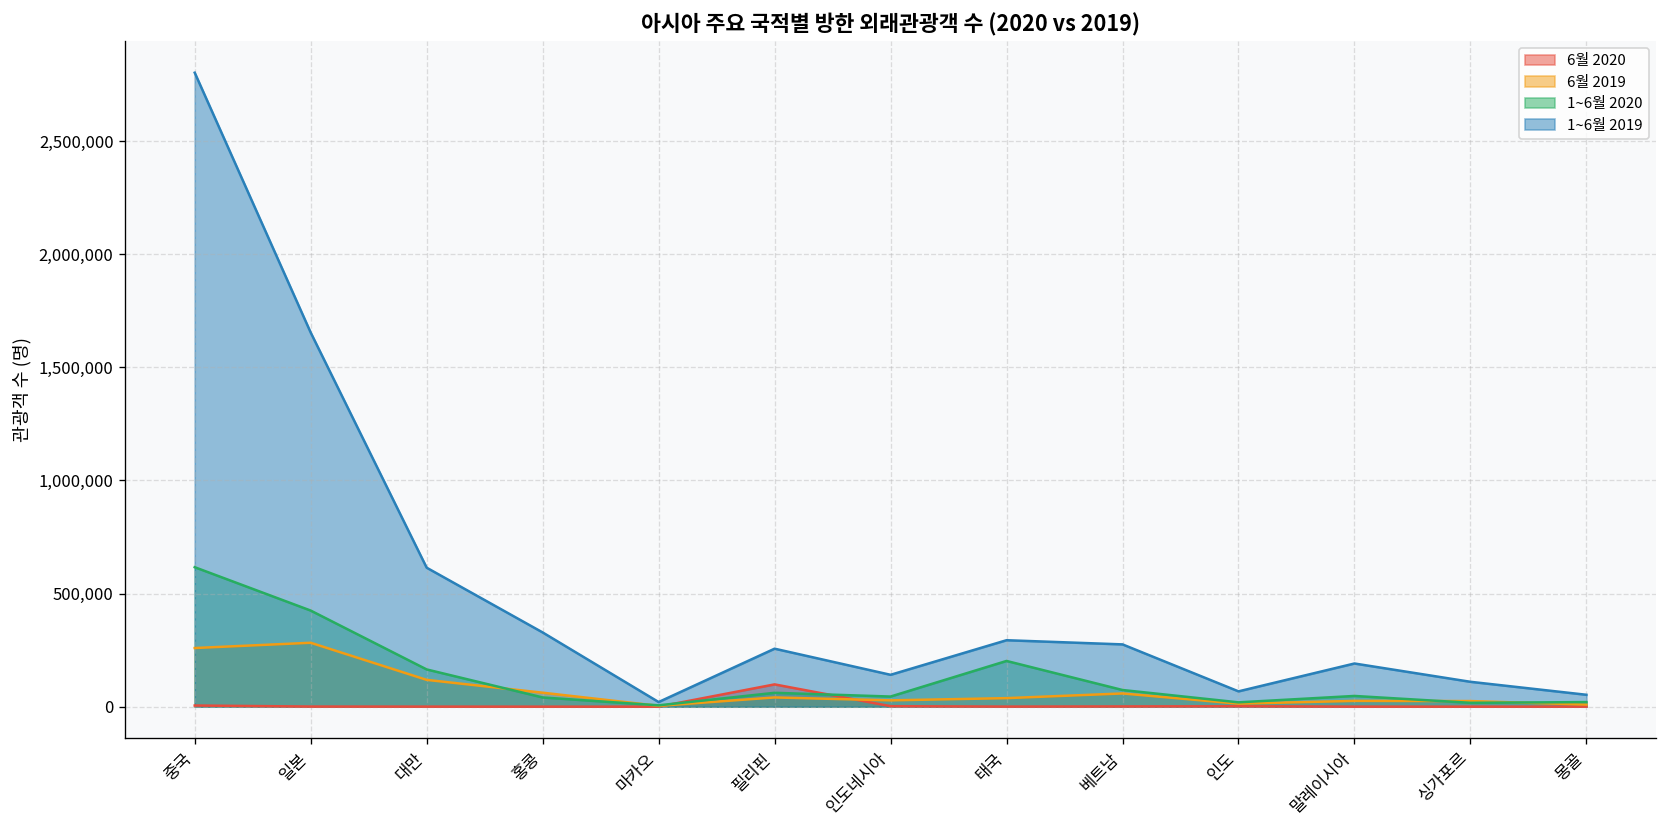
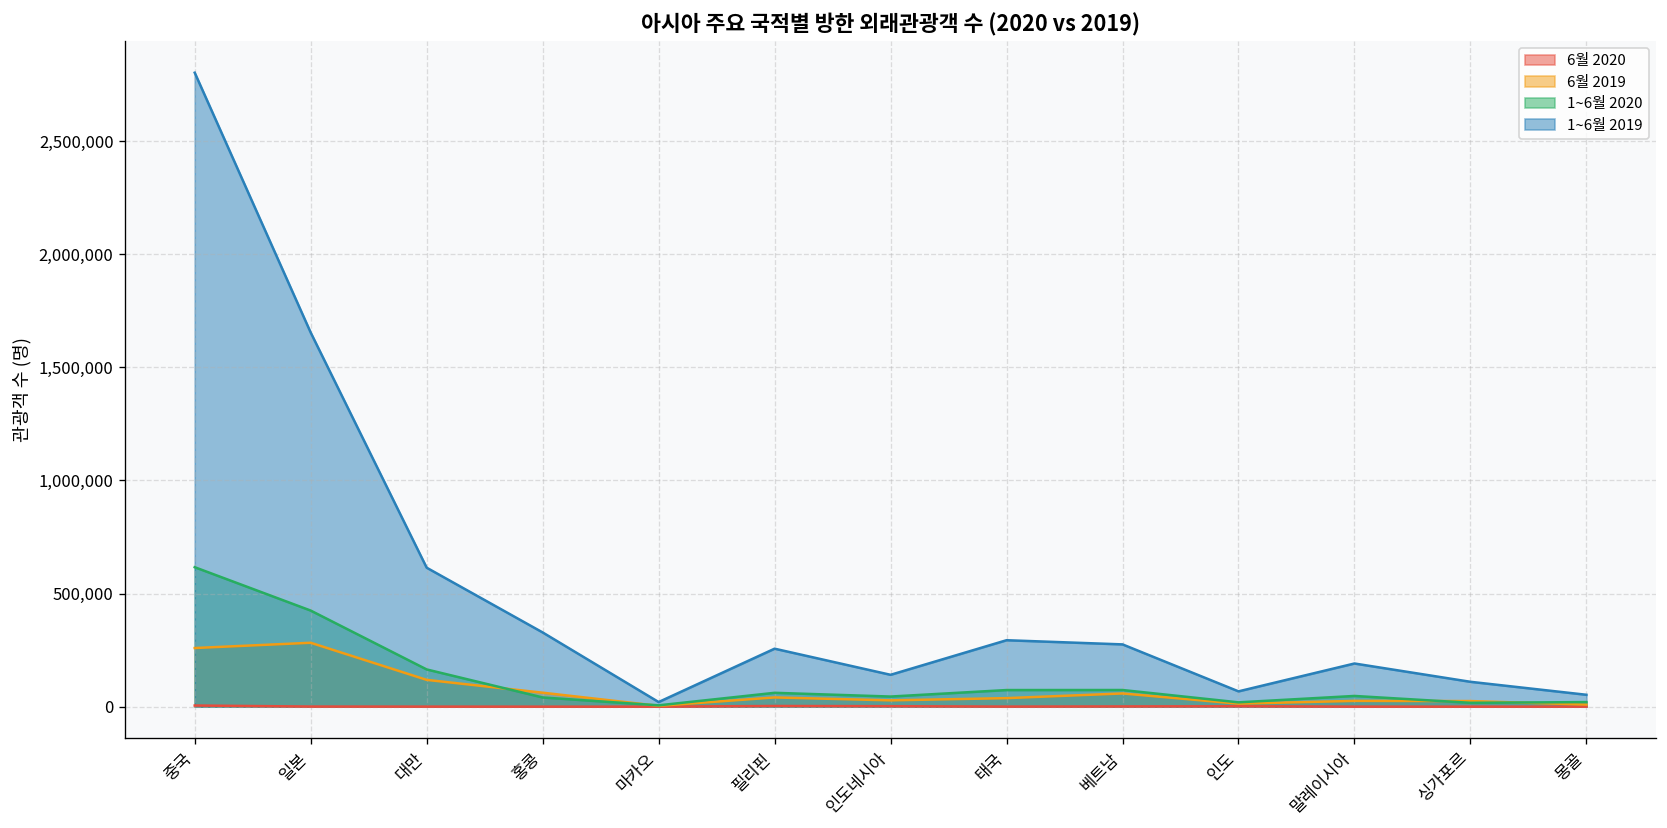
6월 2020, 필리핀: 100,000 -> 0
1~6월 2020, 태국: 200,000 -> 70,000
